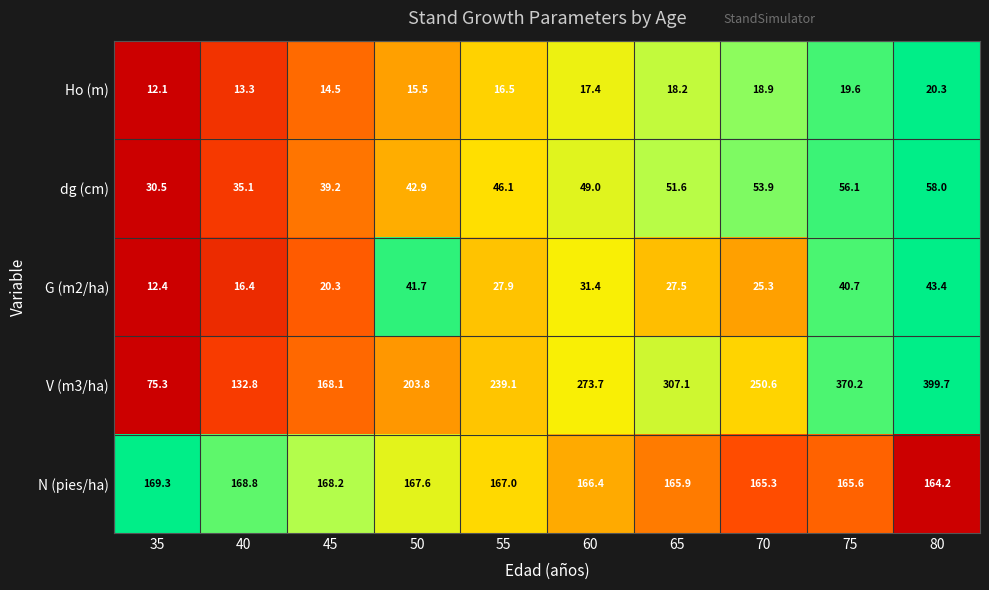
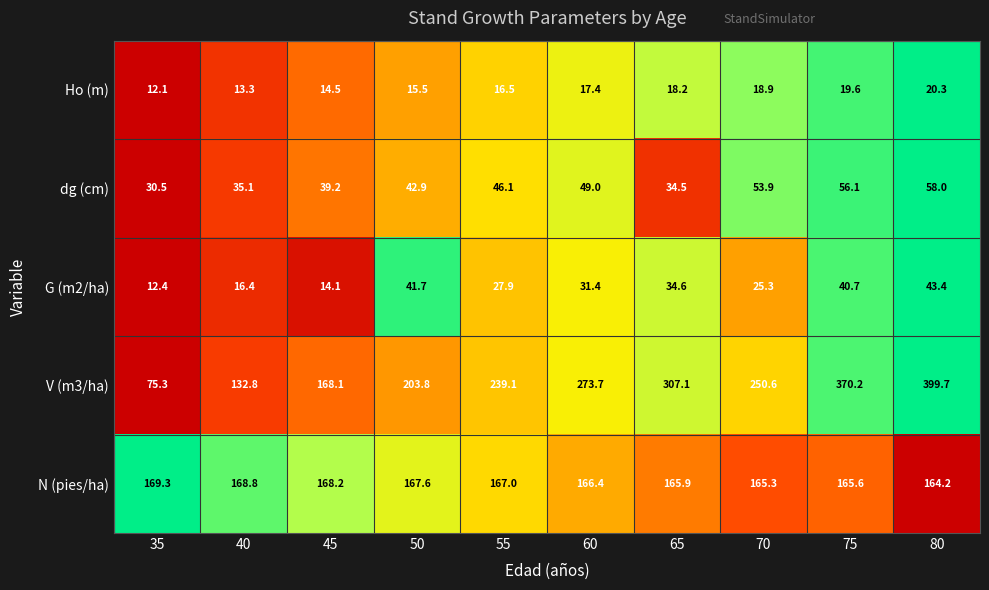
dg (cm), 65: 51.6 -> 34.5
G (m2/ha), 45: 20.3 -> 14.1
G (m2/ha), 65: 27.5 -> 34.6
